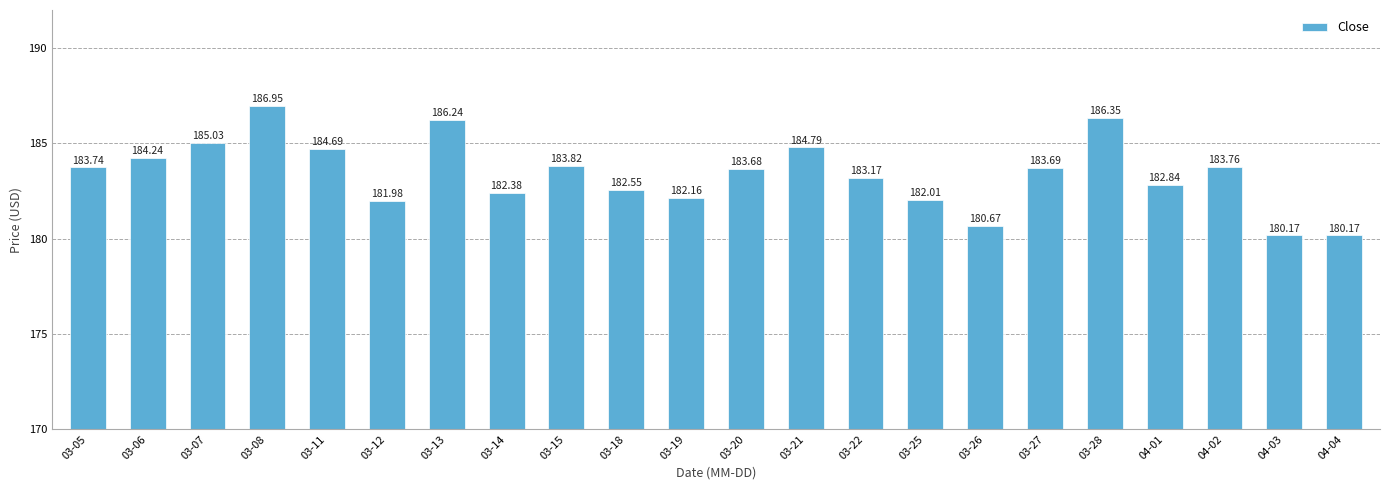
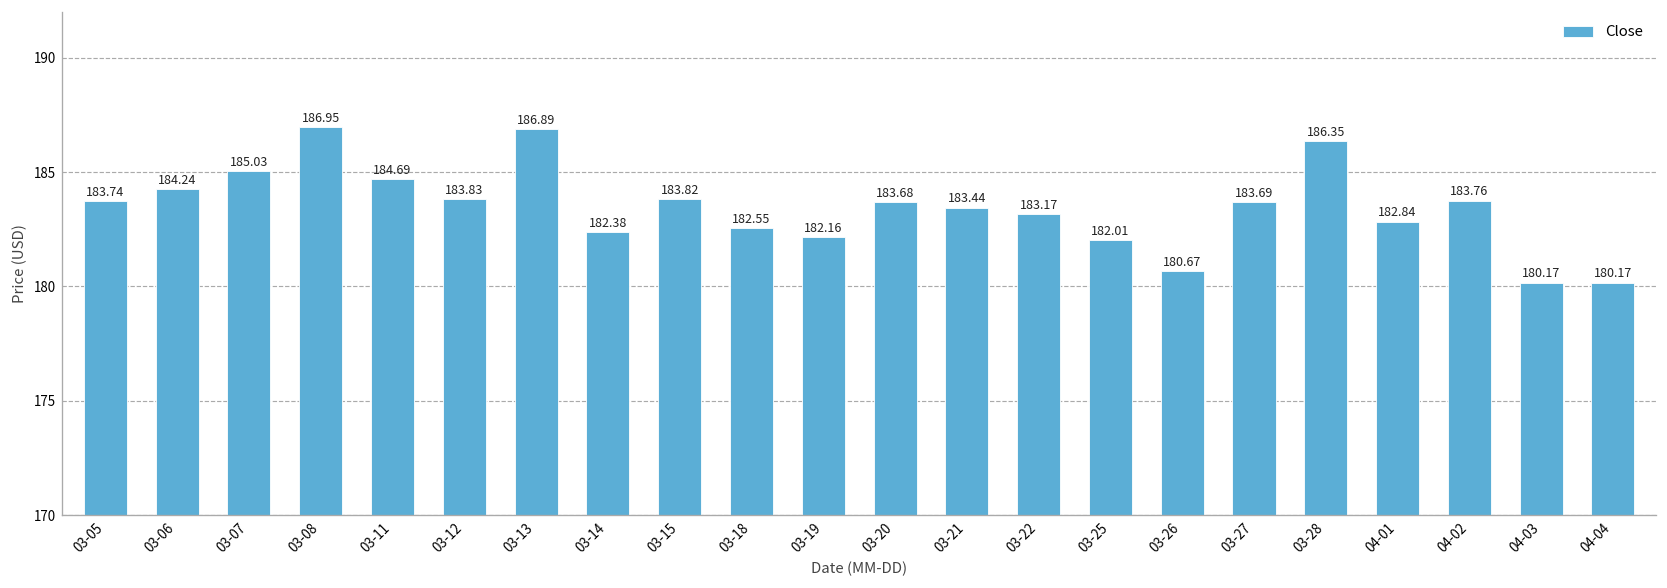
03-12: 181.98 -> 183.83
03-13: 186.24 -> 186.89
03-21: 184.79 -> 183.44
